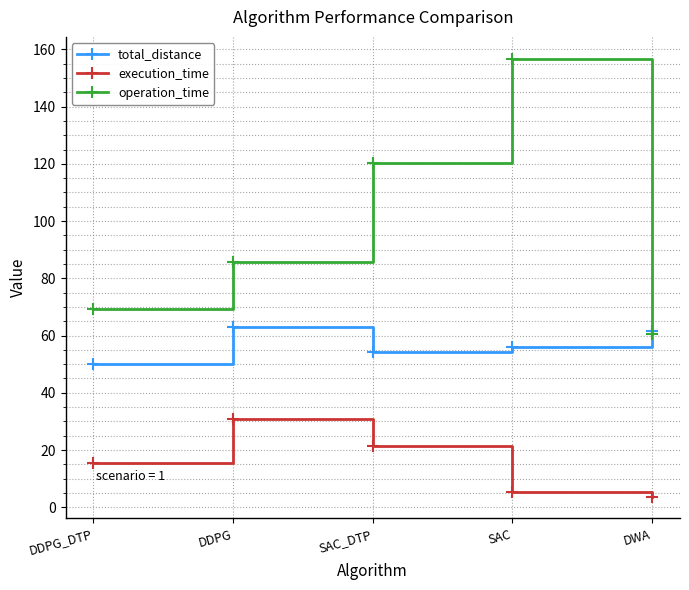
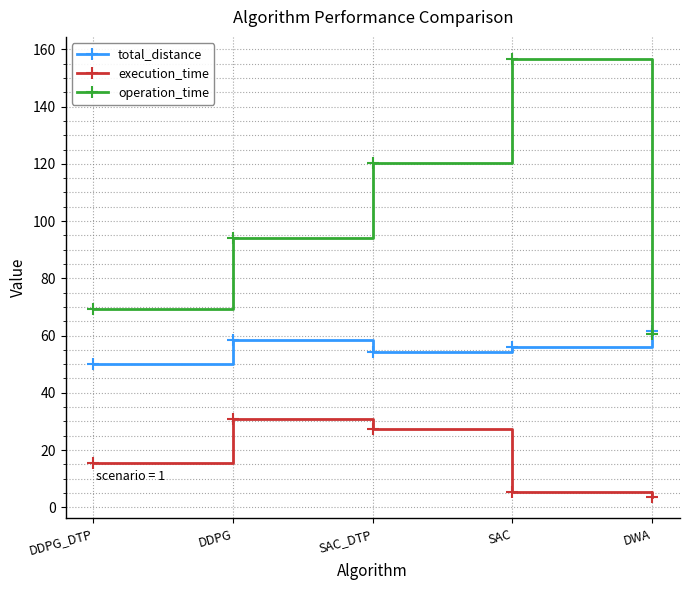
total_distance, DDPG: 63 -> 59
operation_time, DDPG: 86 -> 94
execution_time, SAC_DTP: 21 -> 27
